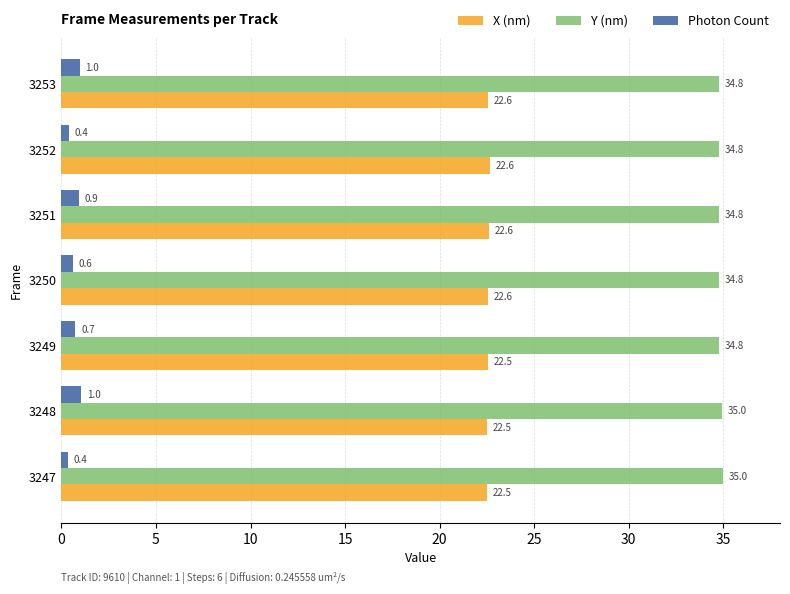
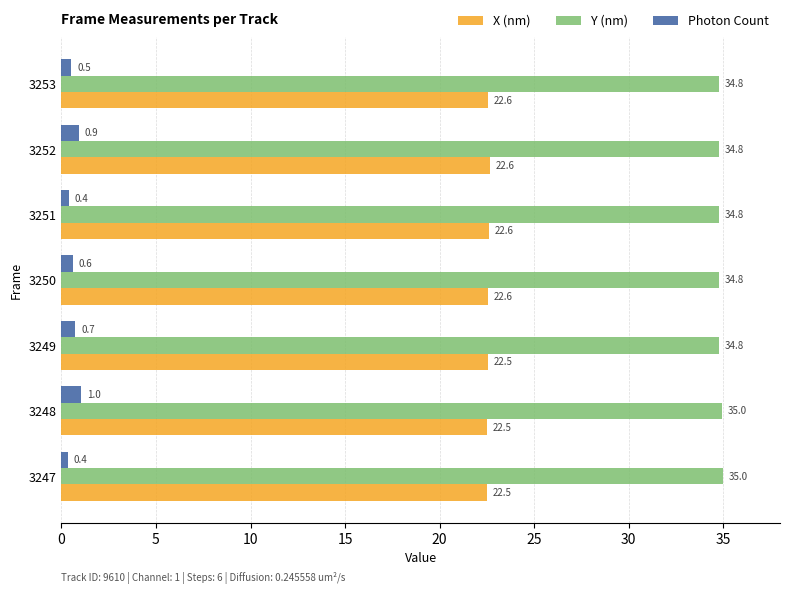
Photon Count, 3253: 1.0 -> 0.5
Photon Count, 3252: 0.4 -> 0.9
Photon Count, 3251: 0.9 -> 0.4
